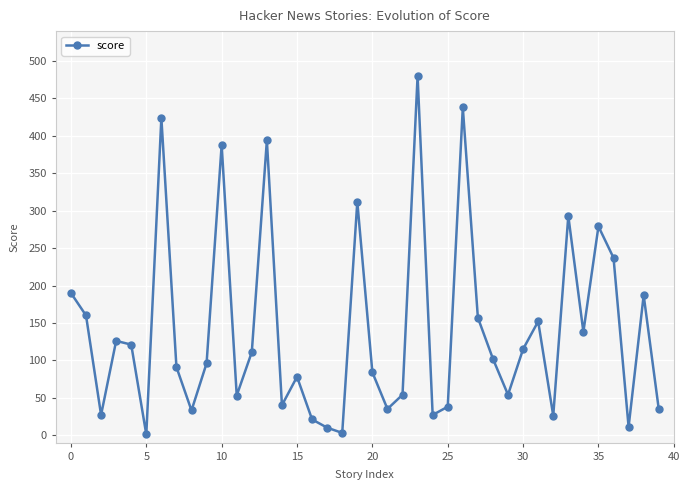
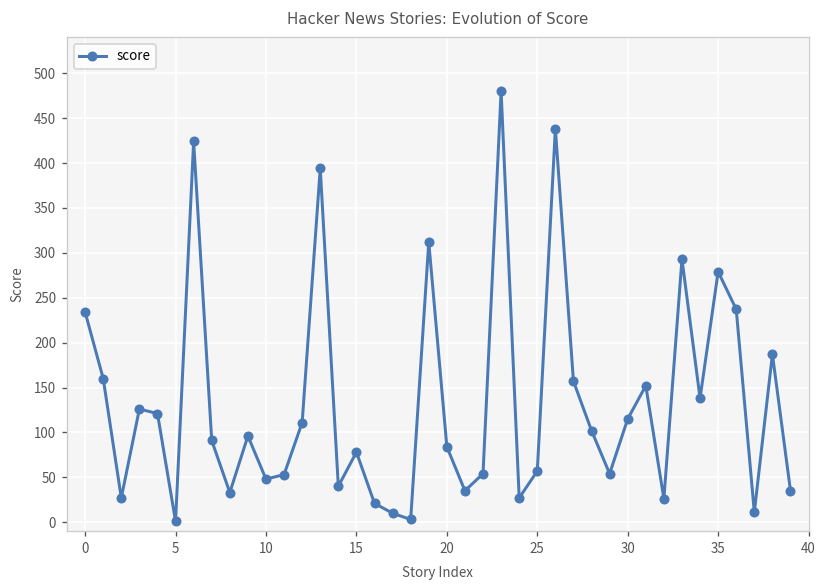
0: 190 -> 230
10: 390 -> 50
25: 40 -> 60
